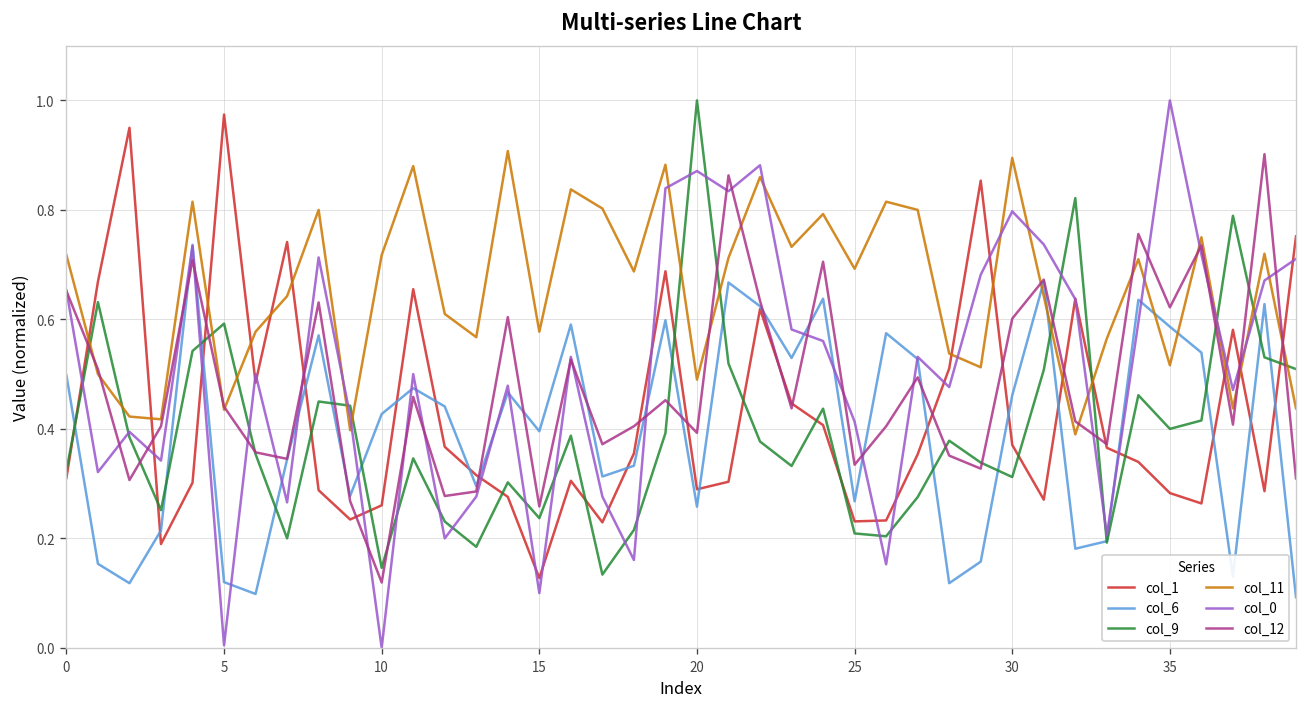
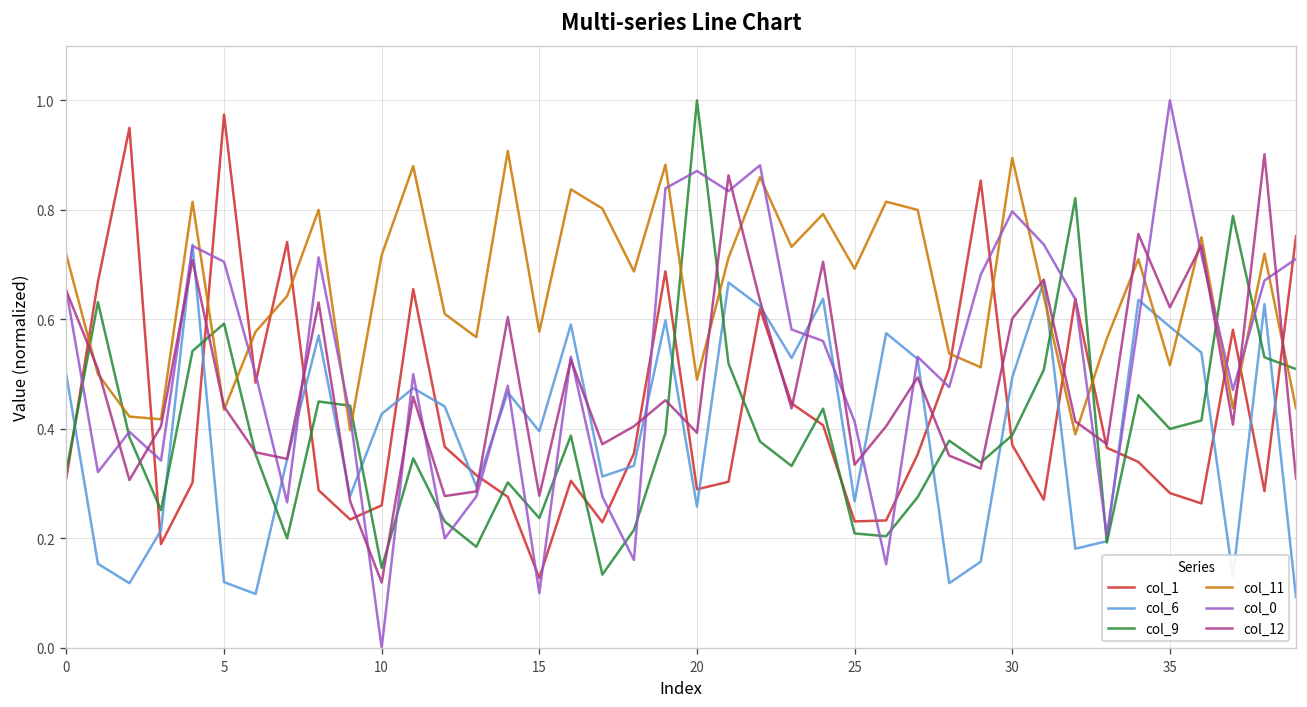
col_0, 5: 0.00 -> 0.71
col_12, 15: 0.26 -> 0.28
col_6, 30: 0.46 -> 0.49
col_9, 30: 0.31 -> 0.39
